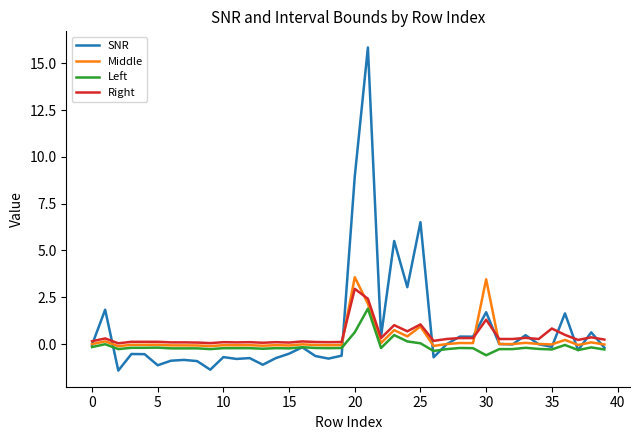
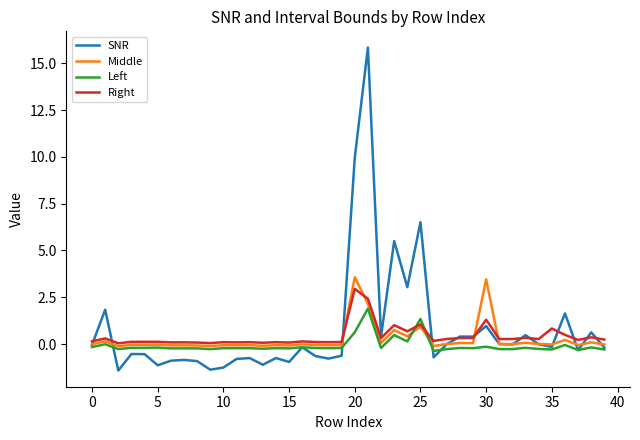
SNR, 10: -0.7 -> -1.3
SNR, 15: -0.5 -> -1.0
SNR, 20: 9.0 -> 10.0
Left, 25: 0.0 -> 1.3
SNR, 30: 1.7 -> 1.0
Left, 30: -0.6 -> -0.1
